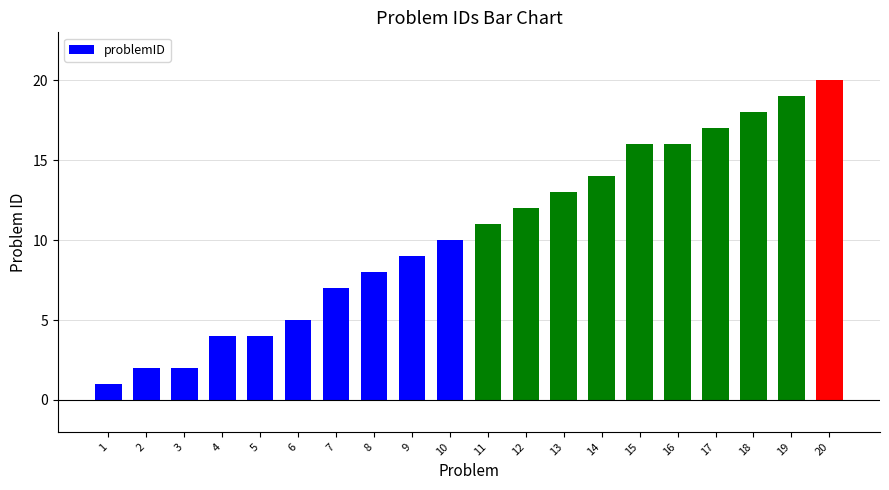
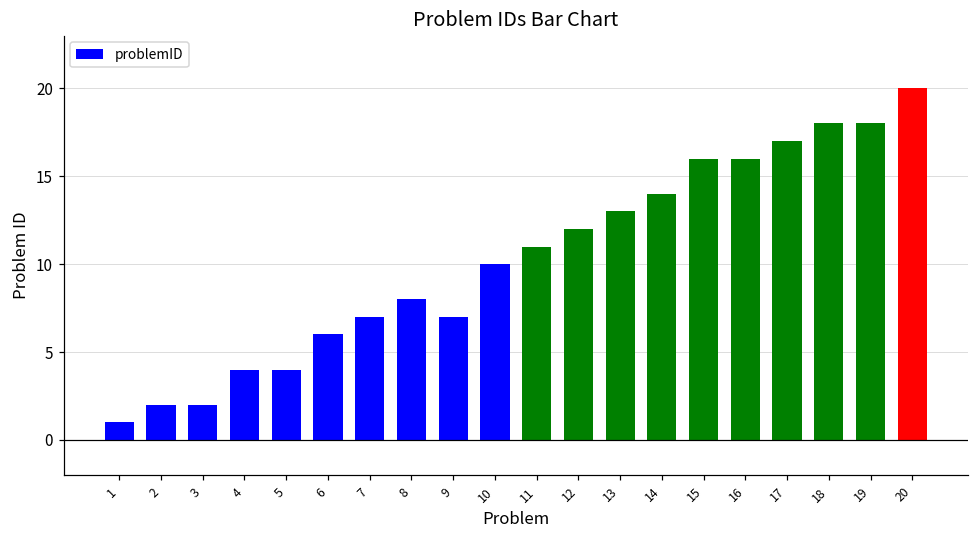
6: 5 -> 6
9: 9 -> 7
19: 19 -> 18
